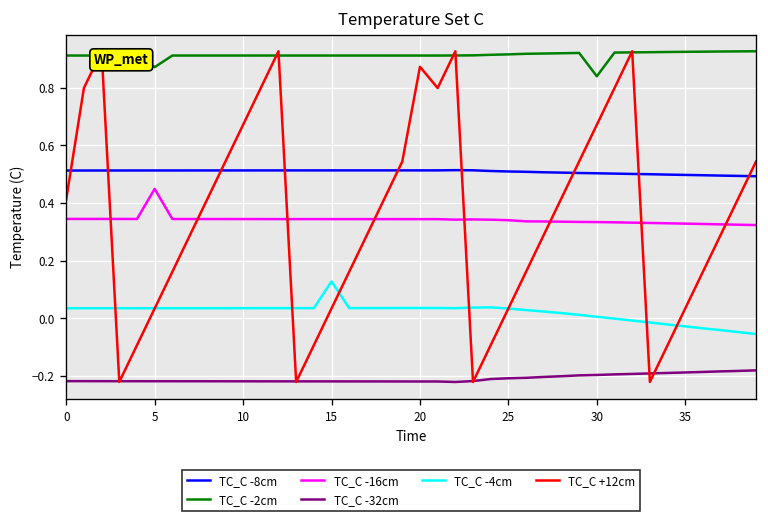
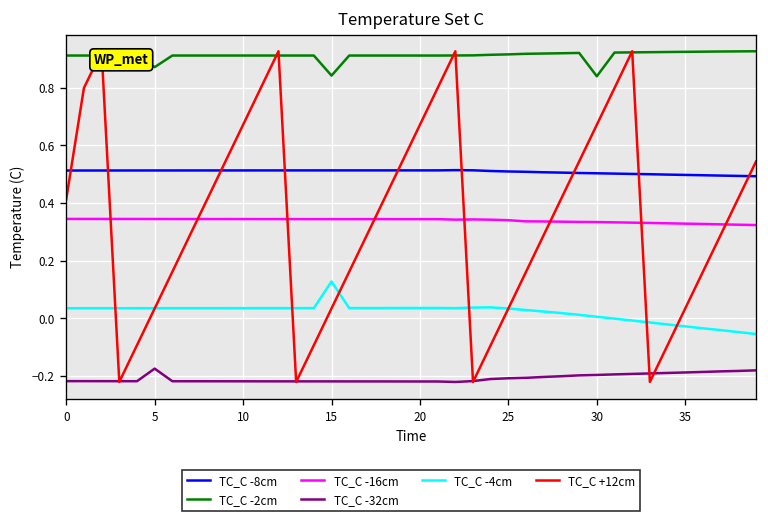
TC_C -16cm, 5: 0.45 -> 0.34
TC_C -32cm, 5: -0.22 -> -0.18
TC_C -2cm, 15: 0.91 -> 0.84
TC_C +12cm, 20: 0.87 -> 0.67
